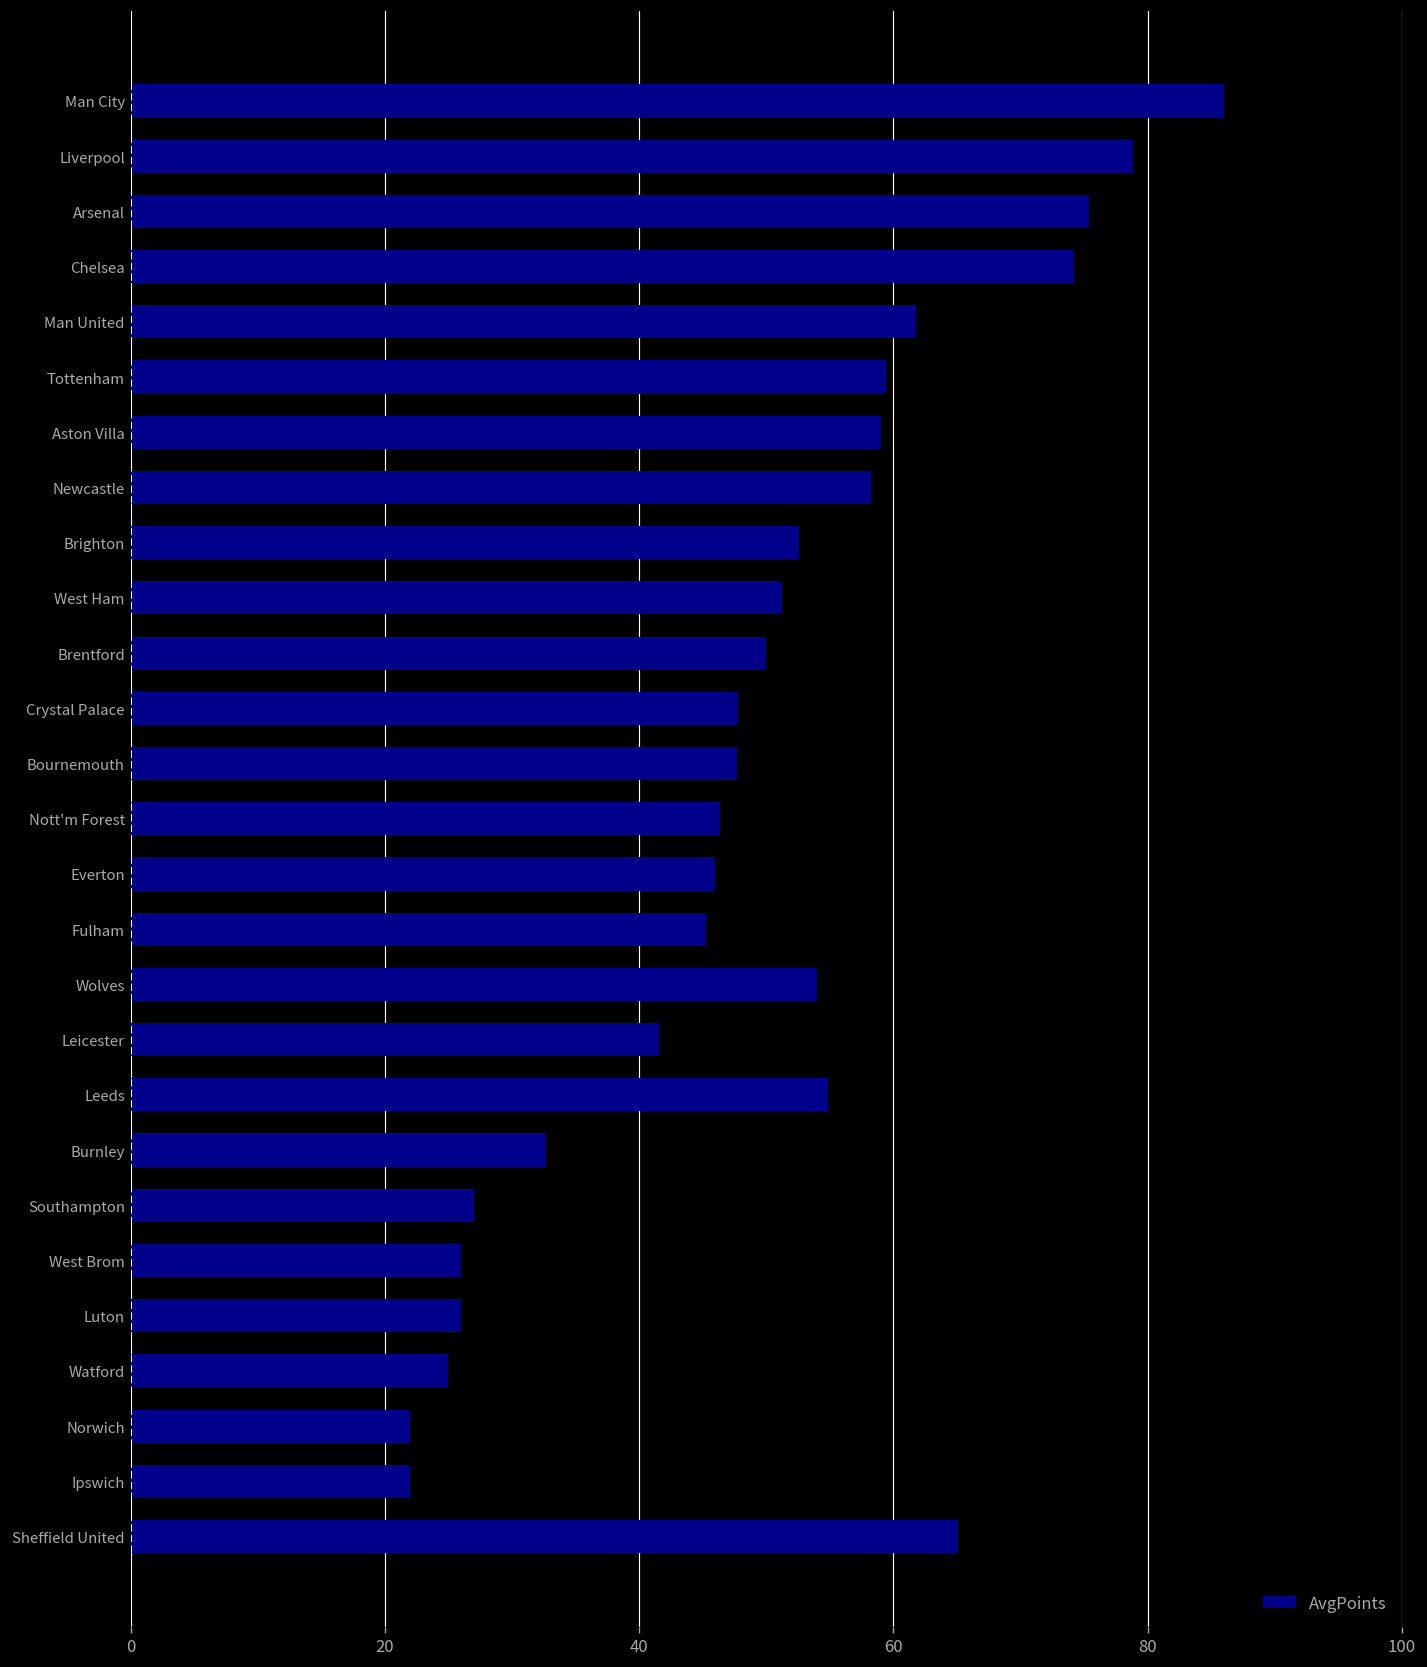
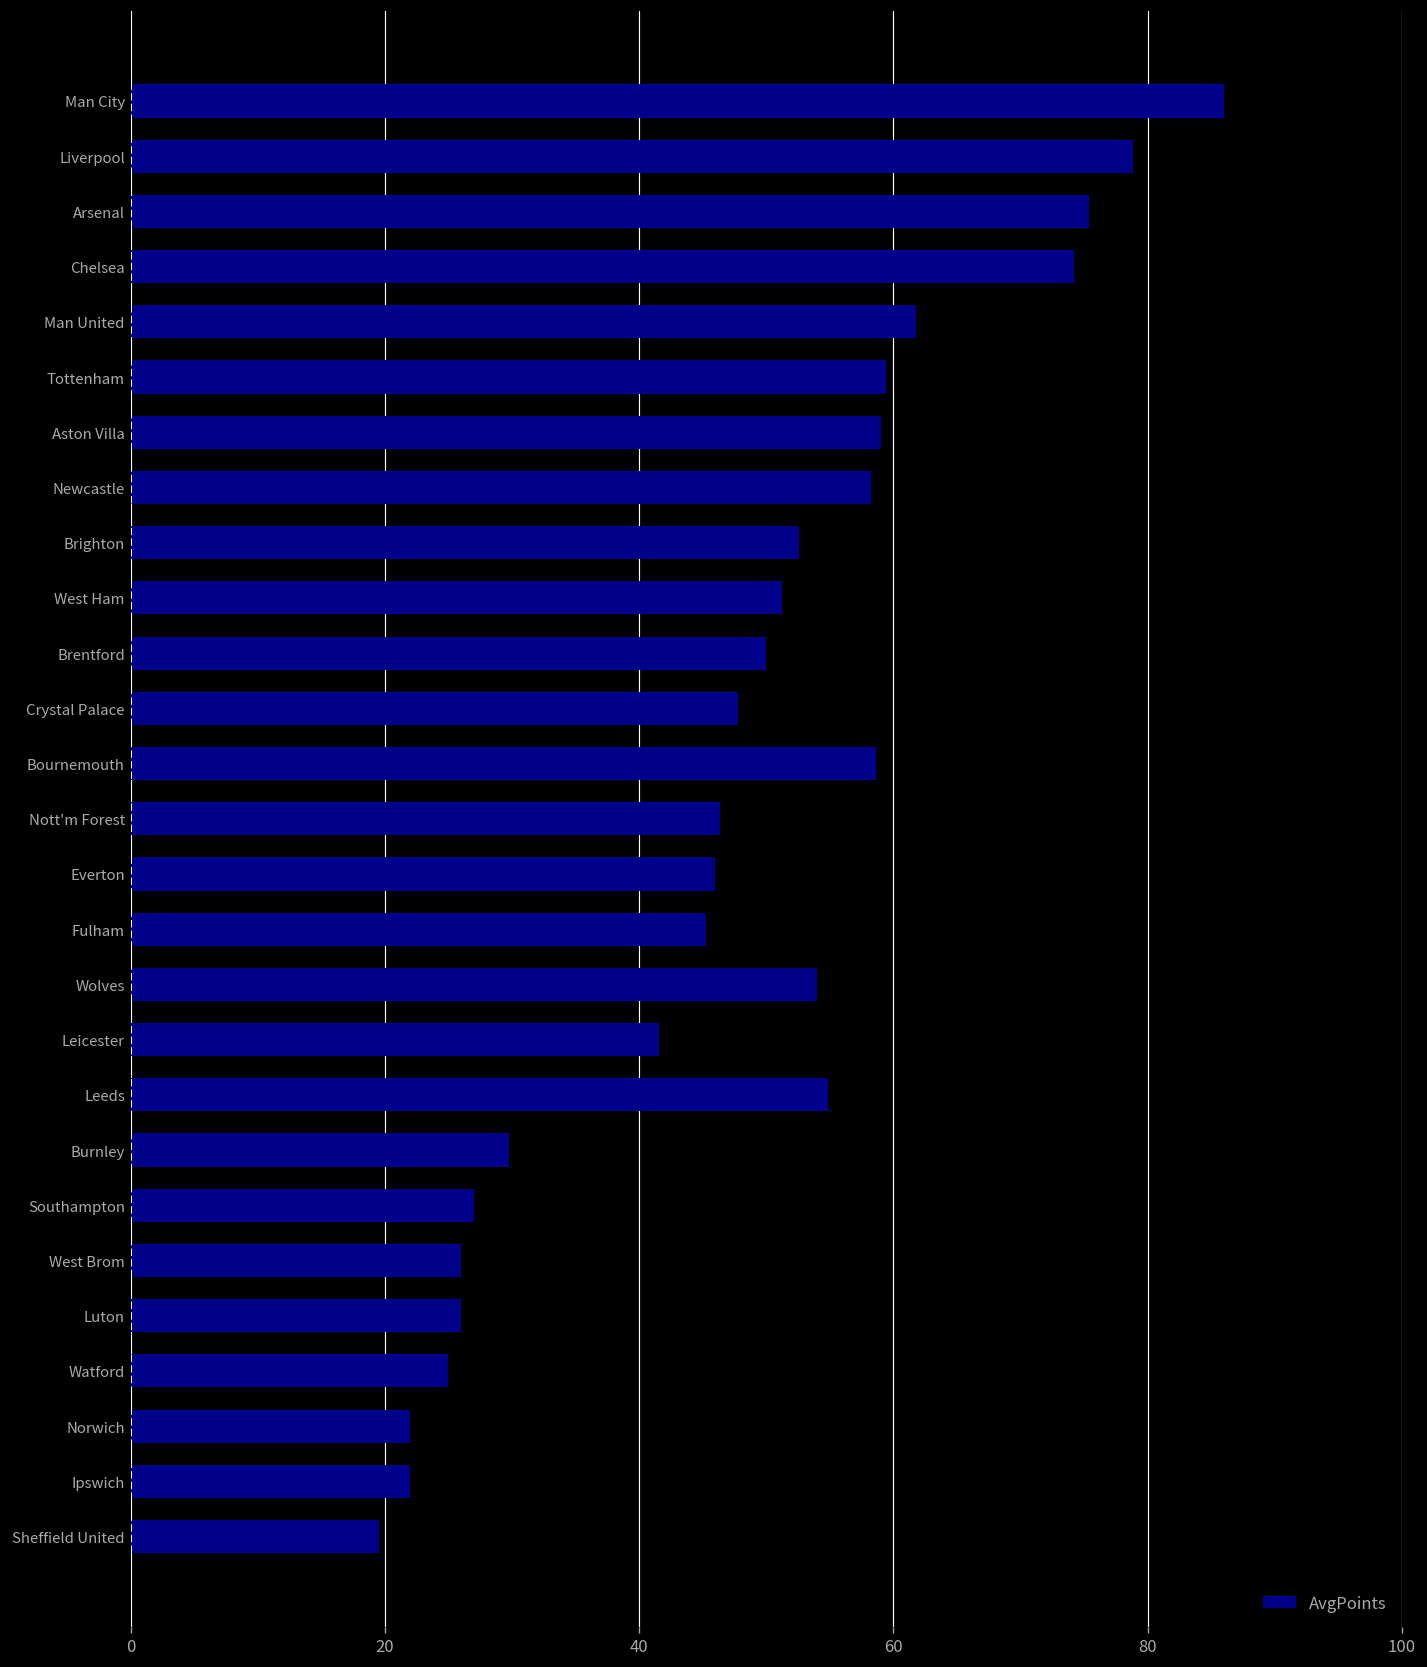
Bournemouth: 47.7 -> 58.6
Burnley: 32.7 -> 29.7
Sheffield United: 65.1 -> 19.5
